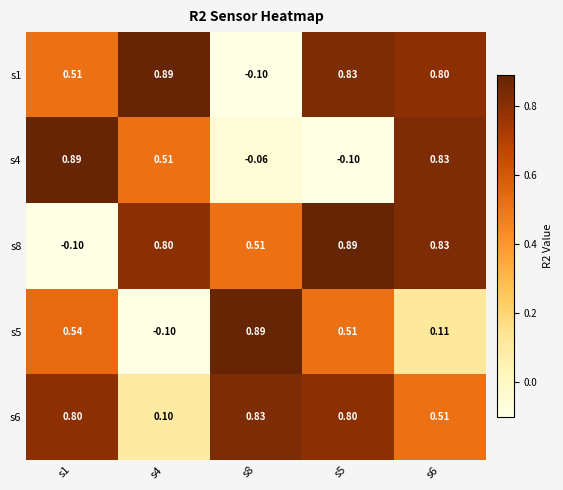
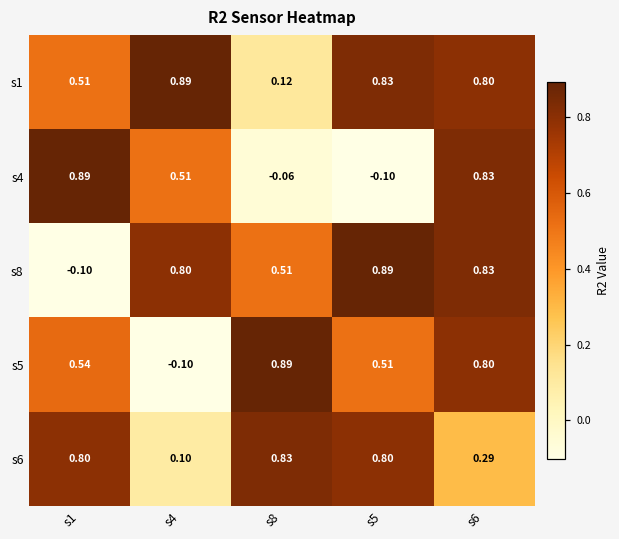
s1, s8: -0.10 -> 0.12
s5, s6: 0.11 -> 0.80
s6, s6: 0.51 -> 0.29
